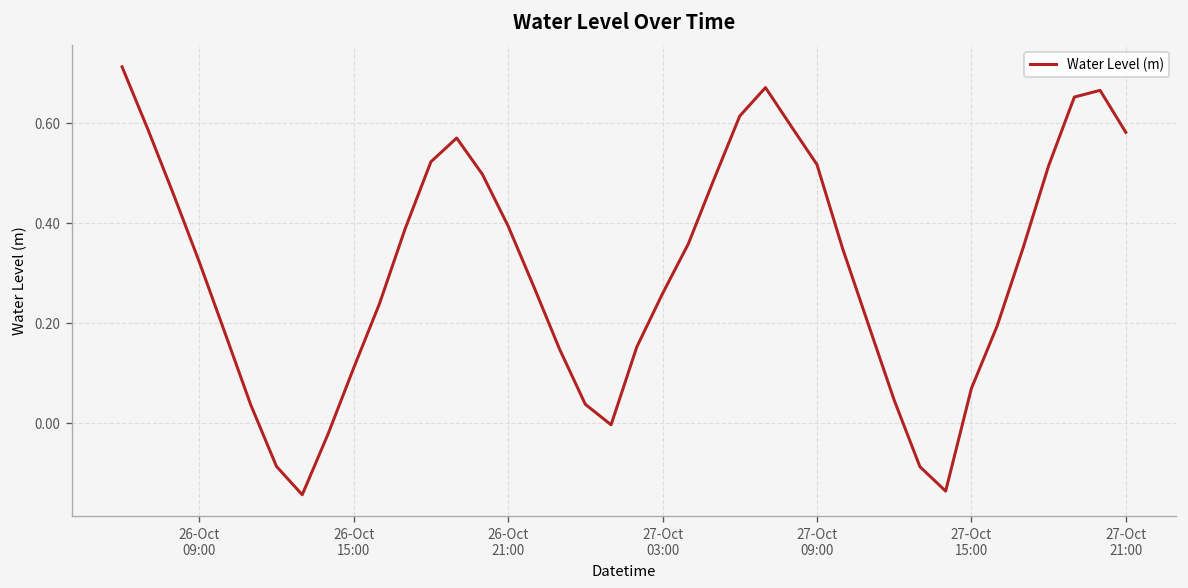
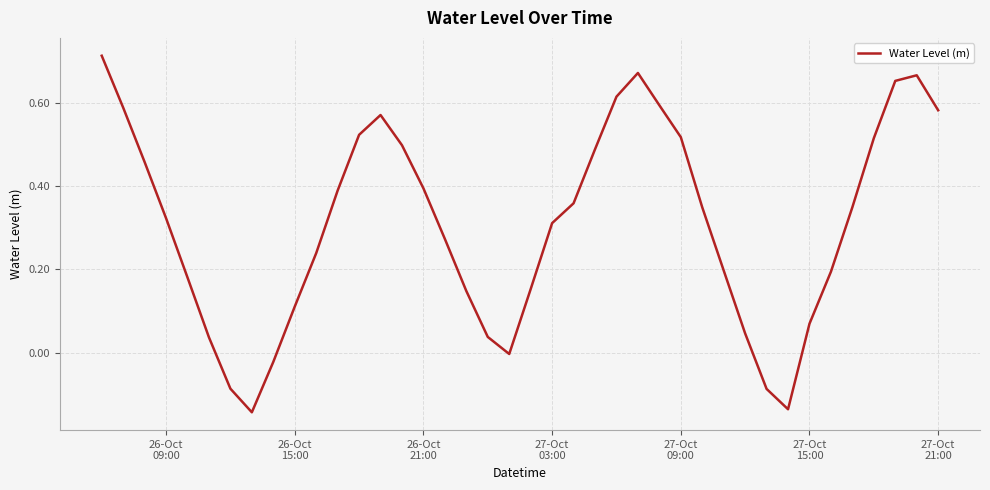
27-Oct 03:00: 0.26 -> 0.31
